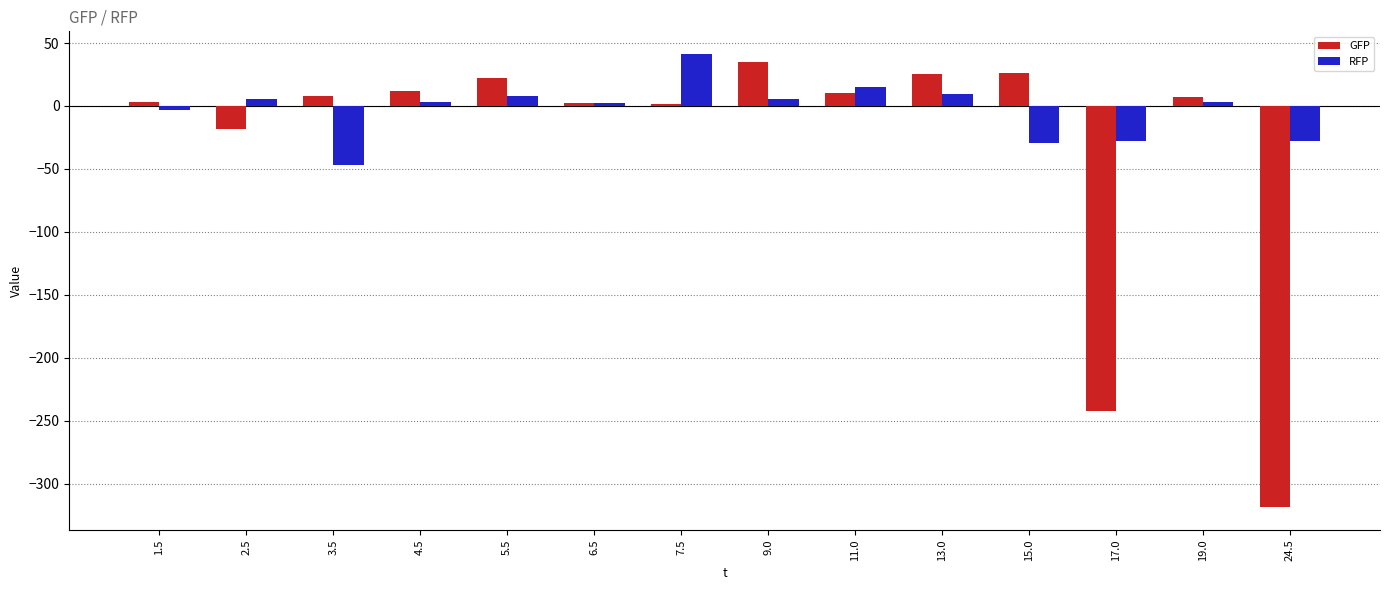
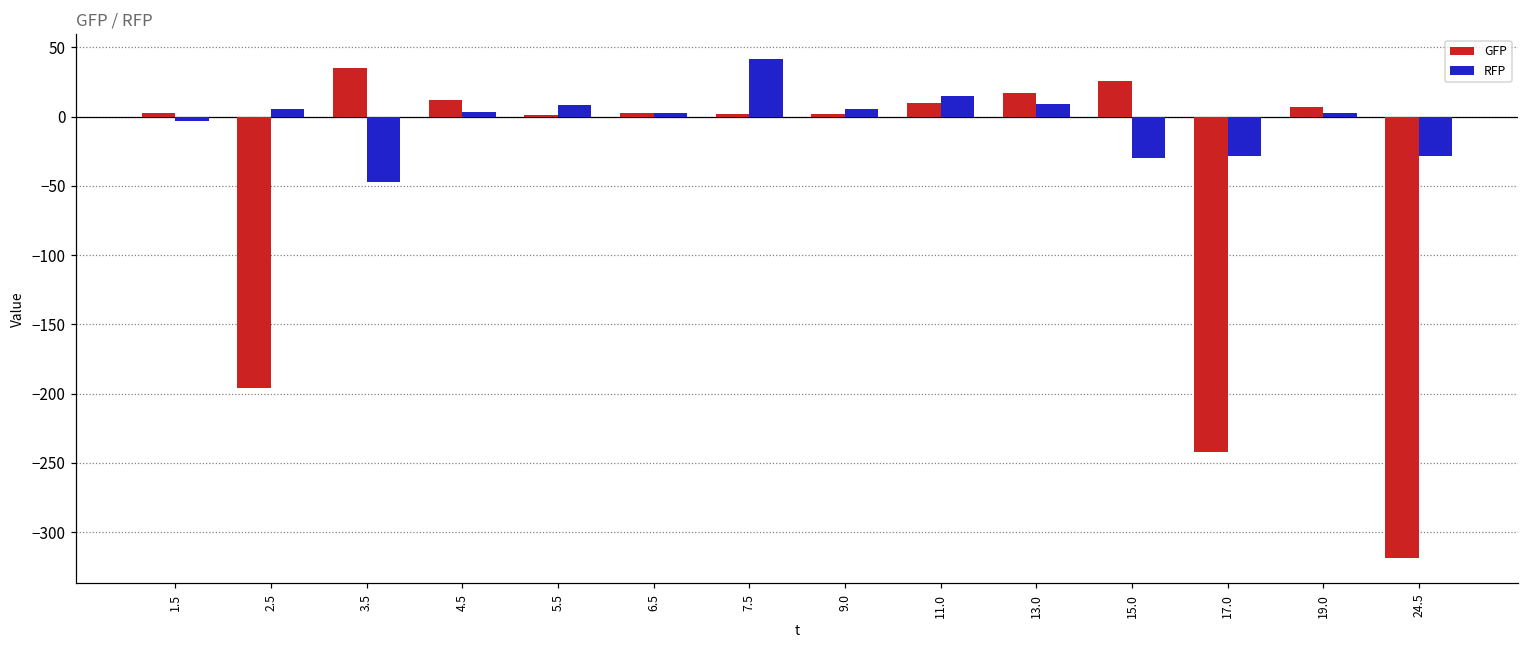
GFP, 2.5: -19 -> -196
GFP, 3.5: 8 -> 35
GFP, 5.5: 22 -> 1
GFP, 9.0: 35 -> 2
GFP, 13.0: 26 -> 17
